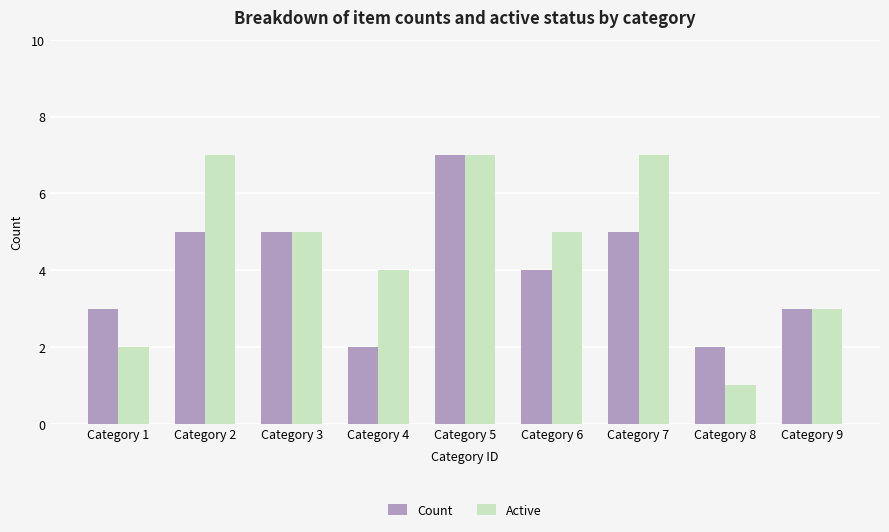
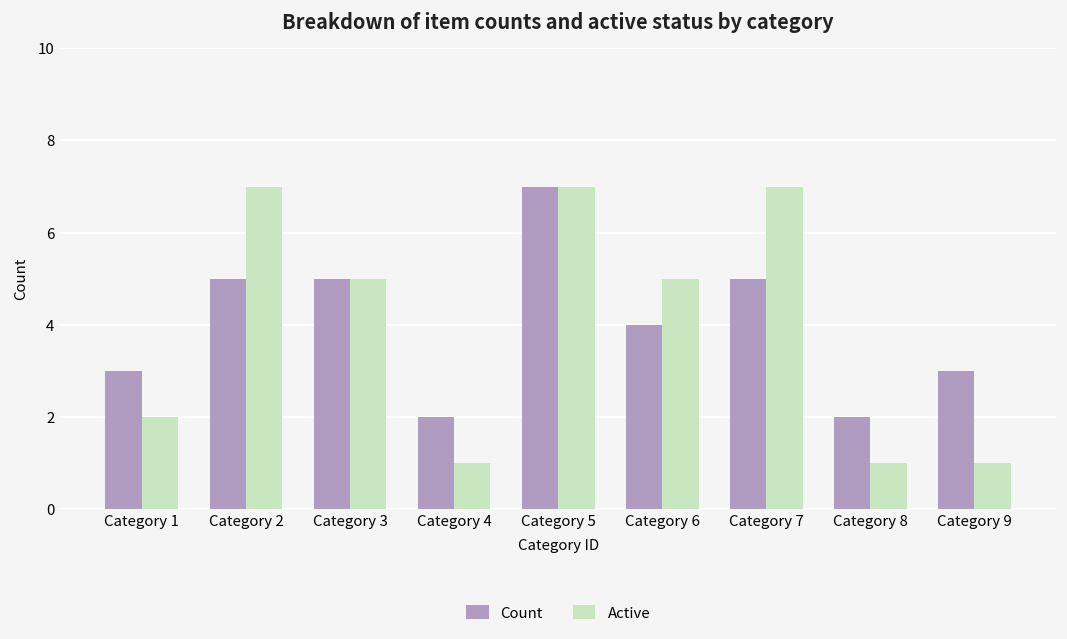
Active, Category 4: 4 -> 1
Active, Category 9: 3 -> 1
